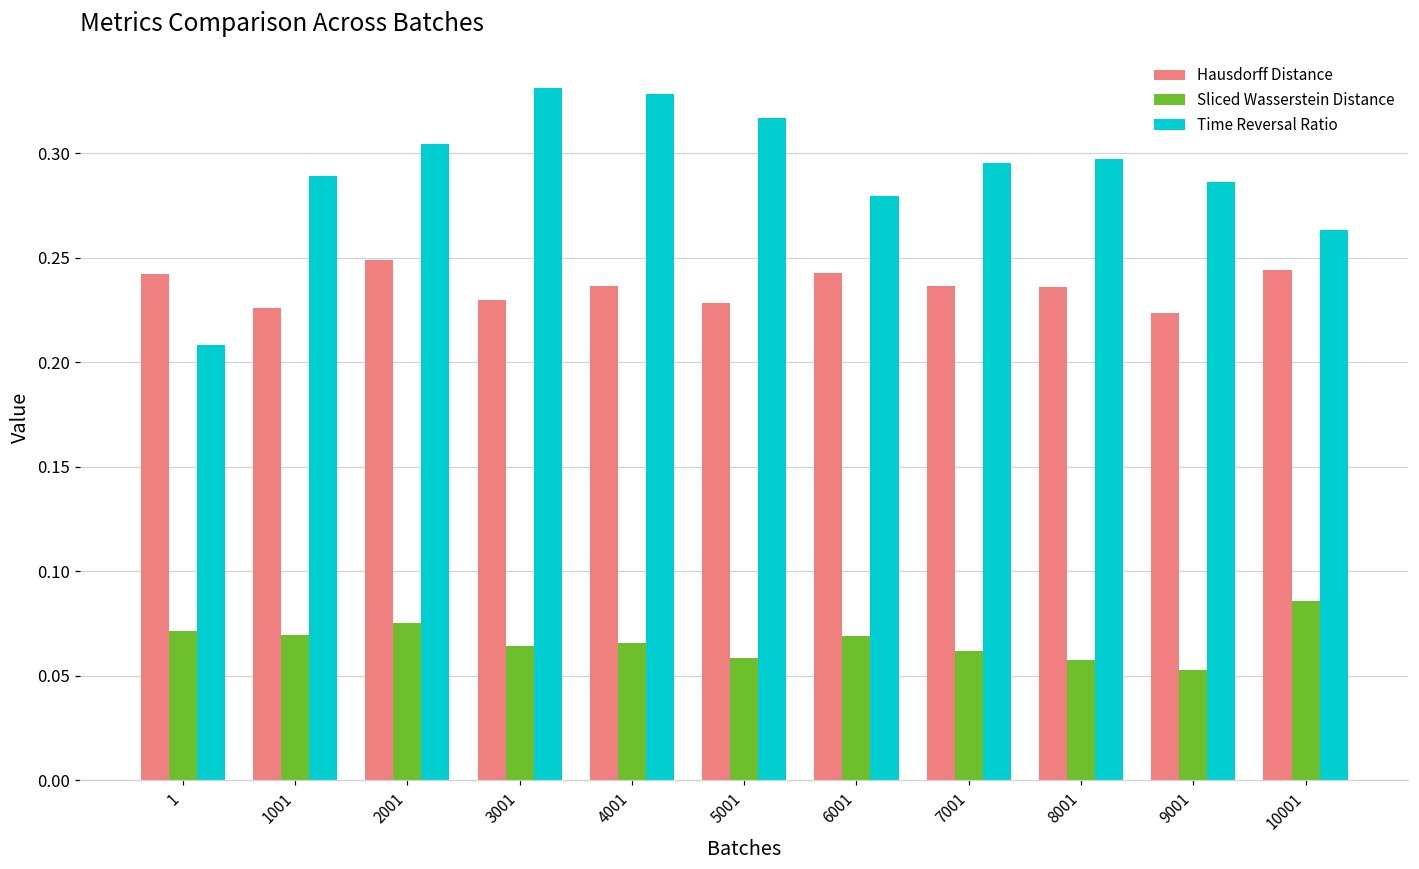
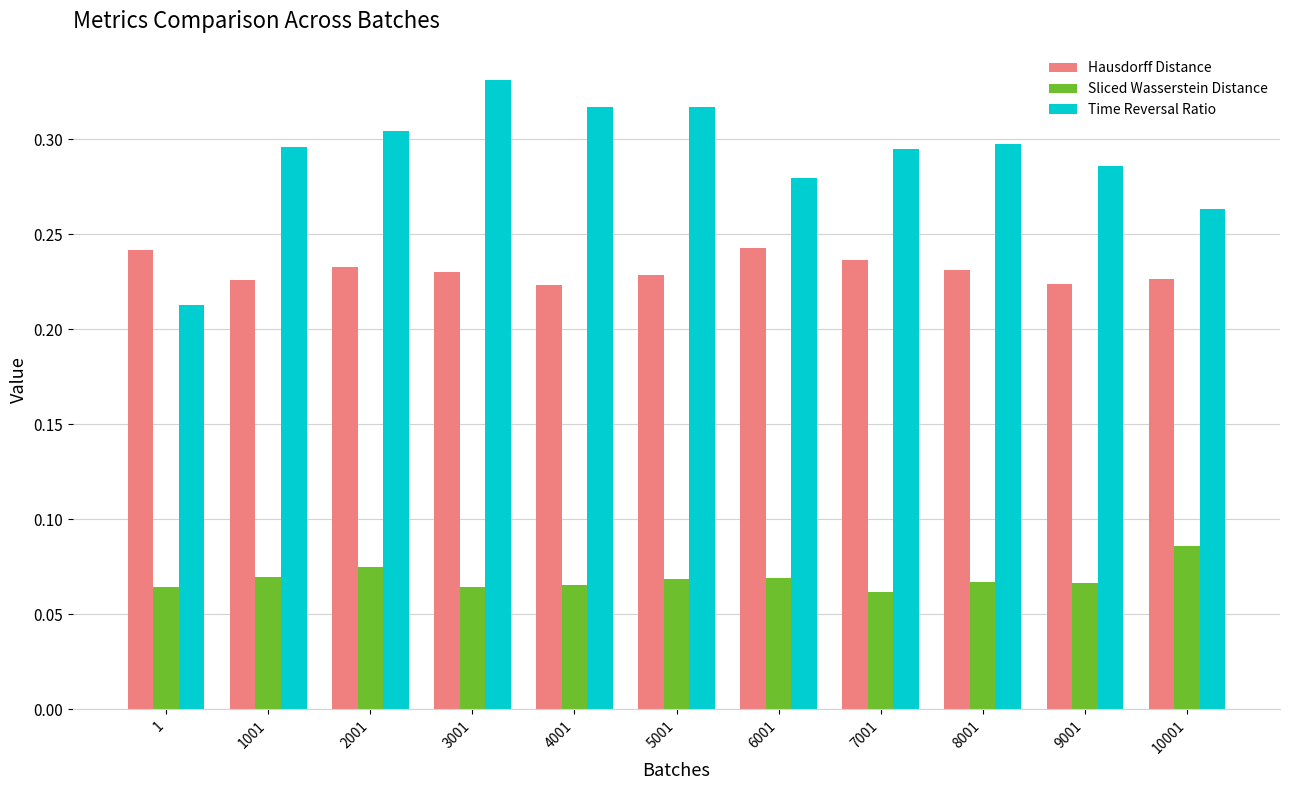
Sliced Wasserstein Distance, 1: 0.071 -> 0.065
Time Reversal Ratio, 1: 0.208 -> 0.213
Time Reversal Ratio, 1001: 0.289 -> 0.296
Hausdorff Distance, 2001: 0.249 -> 0.233
Hausdorff Distance, 4001: 0.237 -> 0.223
Time Reversal Ratio, 4001: 0.329 -> 0.317
Sliced Wasserstein Distance, 5001: 0.058 -> 0.069
Hausdorff Distance, 8001: 0.236 -> 0.231
Sliced Wasserstein Distance, 8001: 0.057 -> 0.067
Sliced Wasserstein Distance, 9001: 0.053 -> 0.066
Hausdorff Distance, 10001: 0.244 -> 0.226
